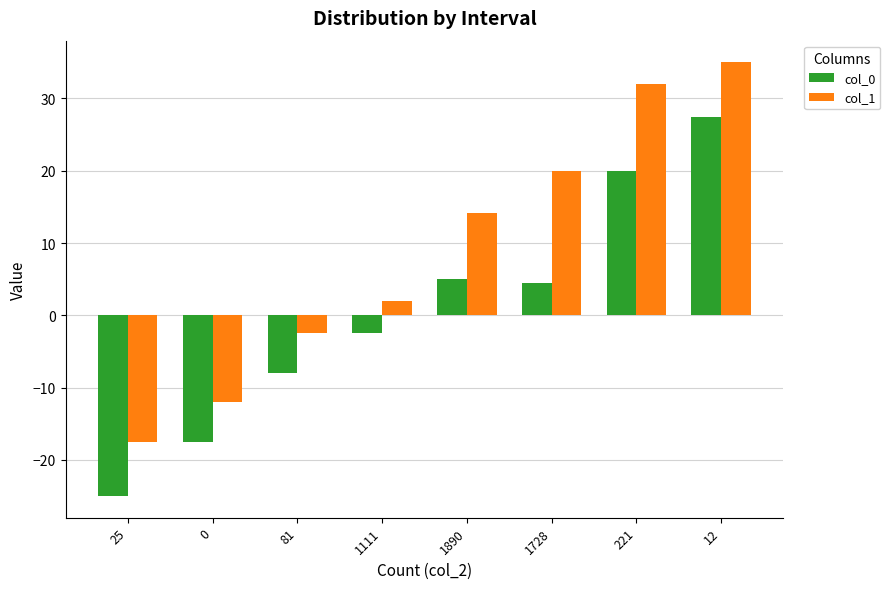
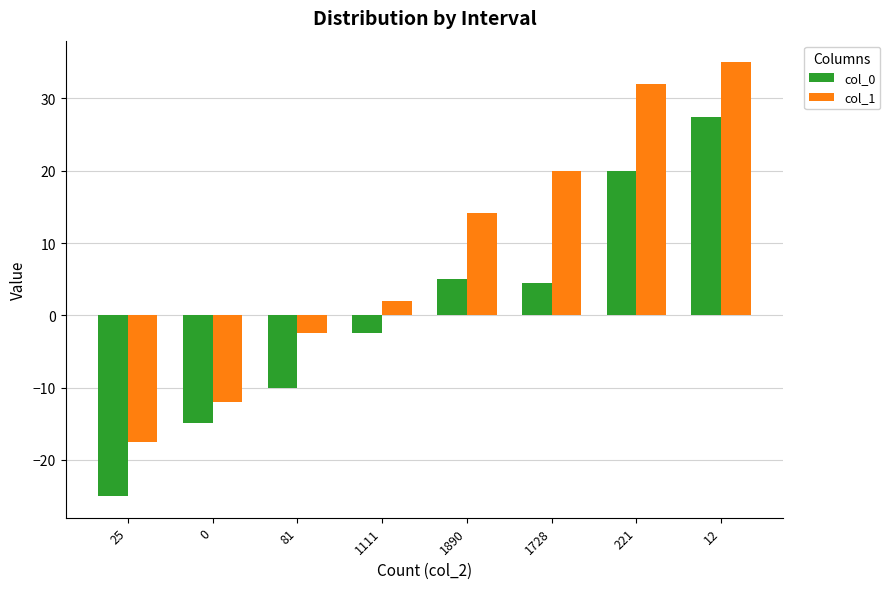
col_0, 0: -18 -> -15
col_0, 81: -8 -> -10
